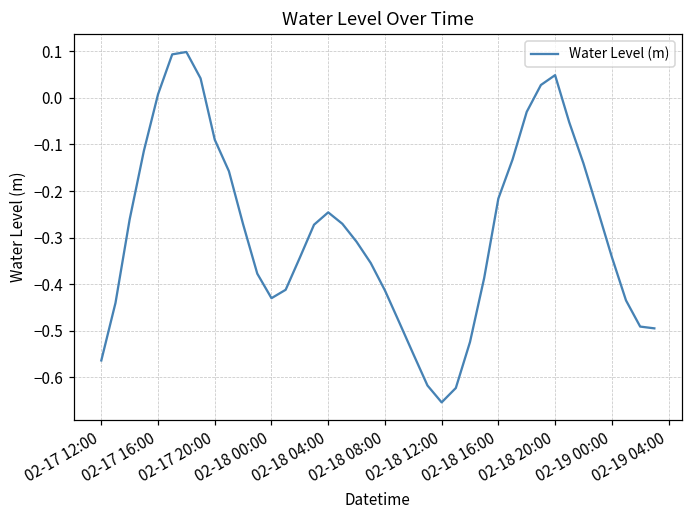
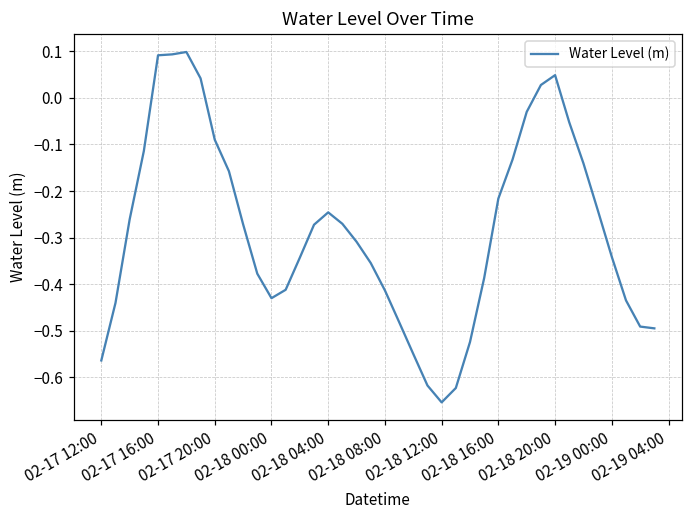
02-17 16:00: 0.01 -> 0.09
